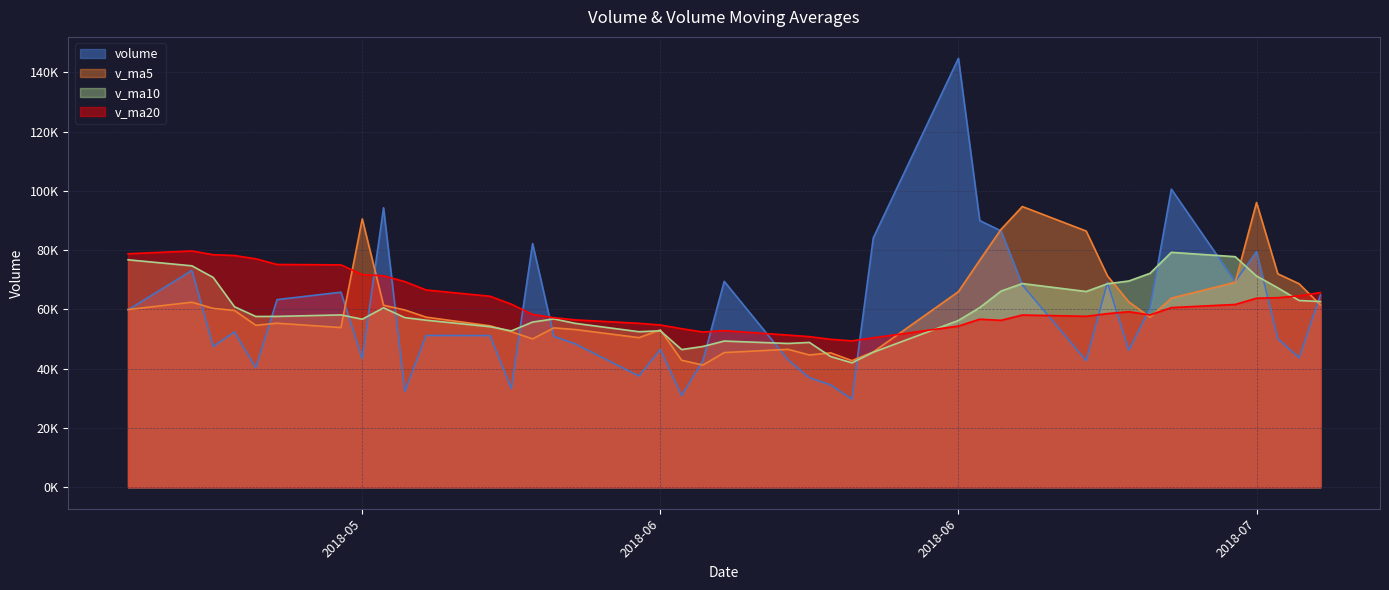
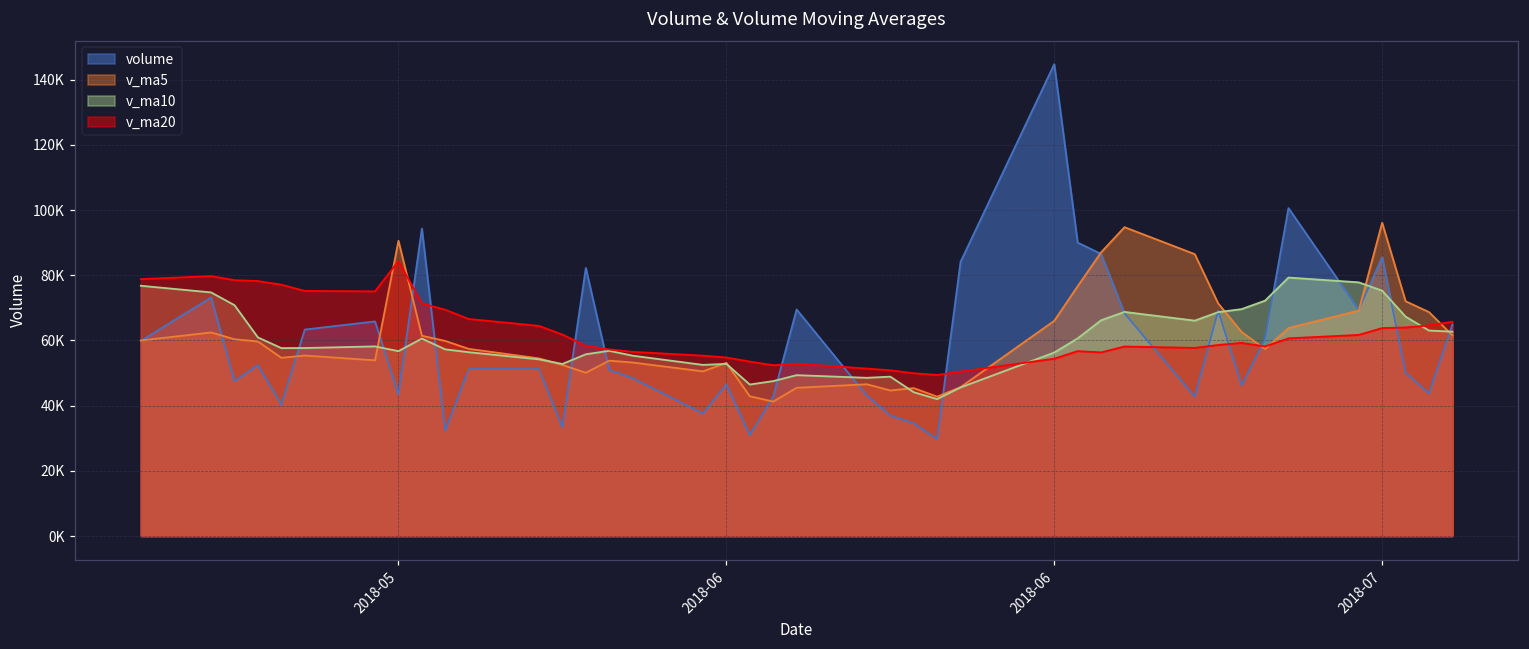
v_ma20, 2018-05: 72000 -> 84000
volume, 2018-07: 80000 -> 86000
v_ma10, 2018-07: 71000 -> 75000
